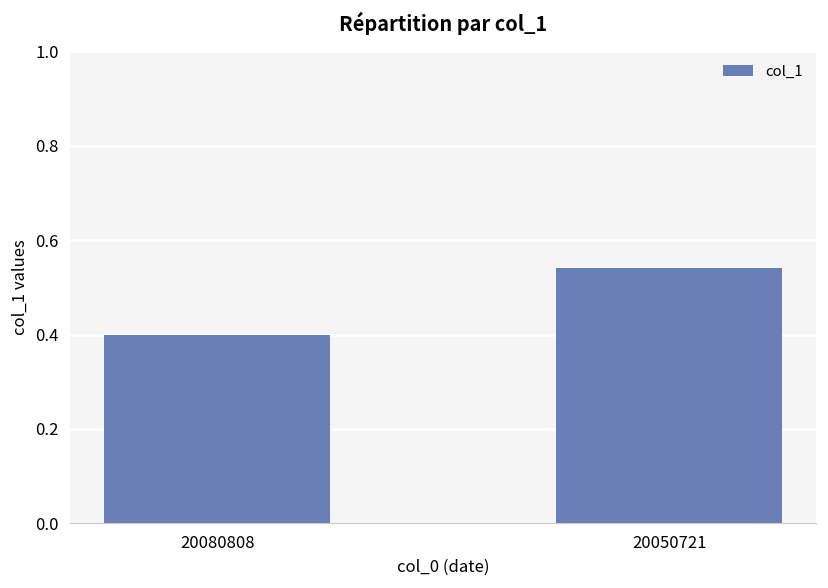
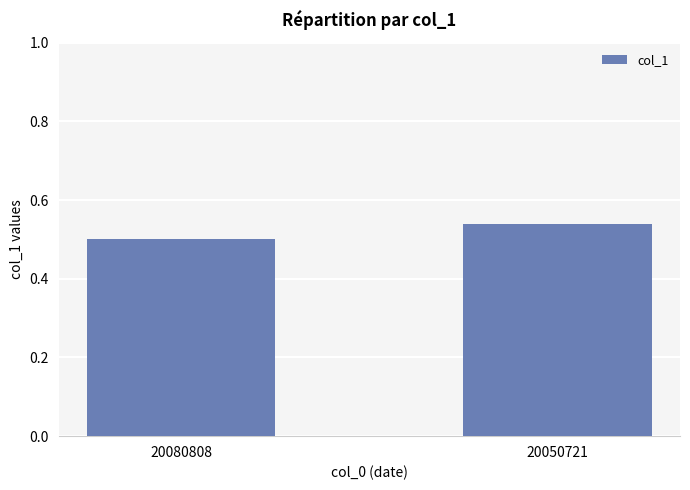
20080808: 0.4 -> 0.5
